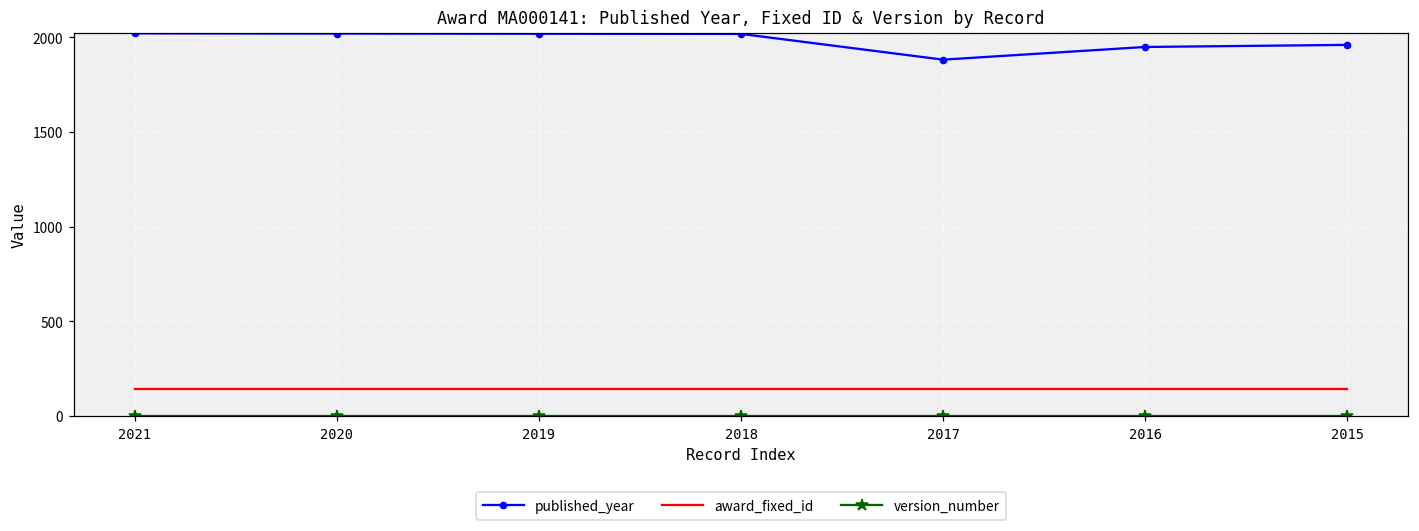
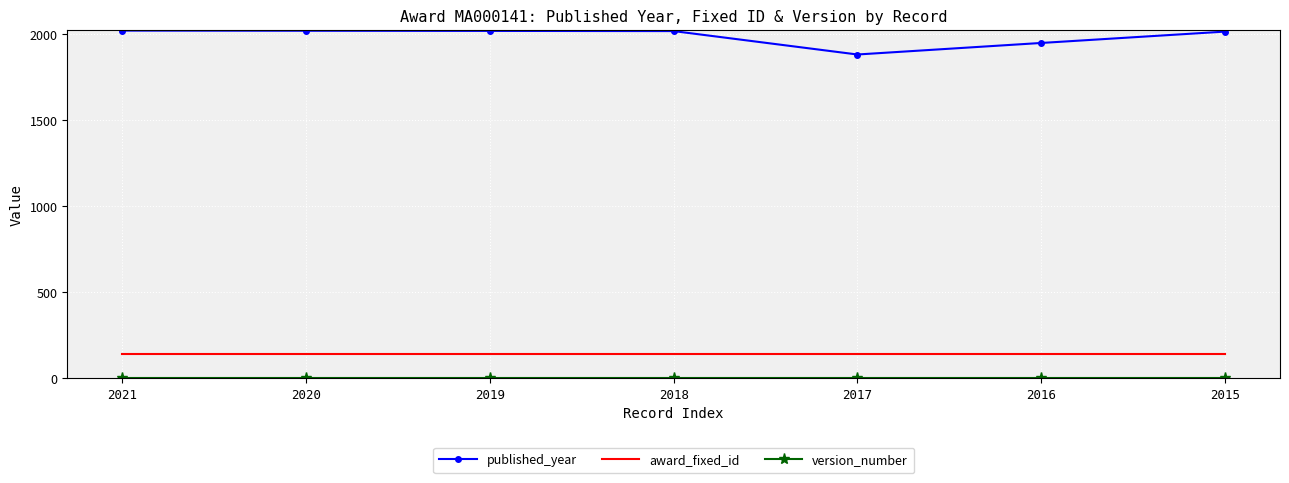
published_year, 2015: 1960 -> 2020
